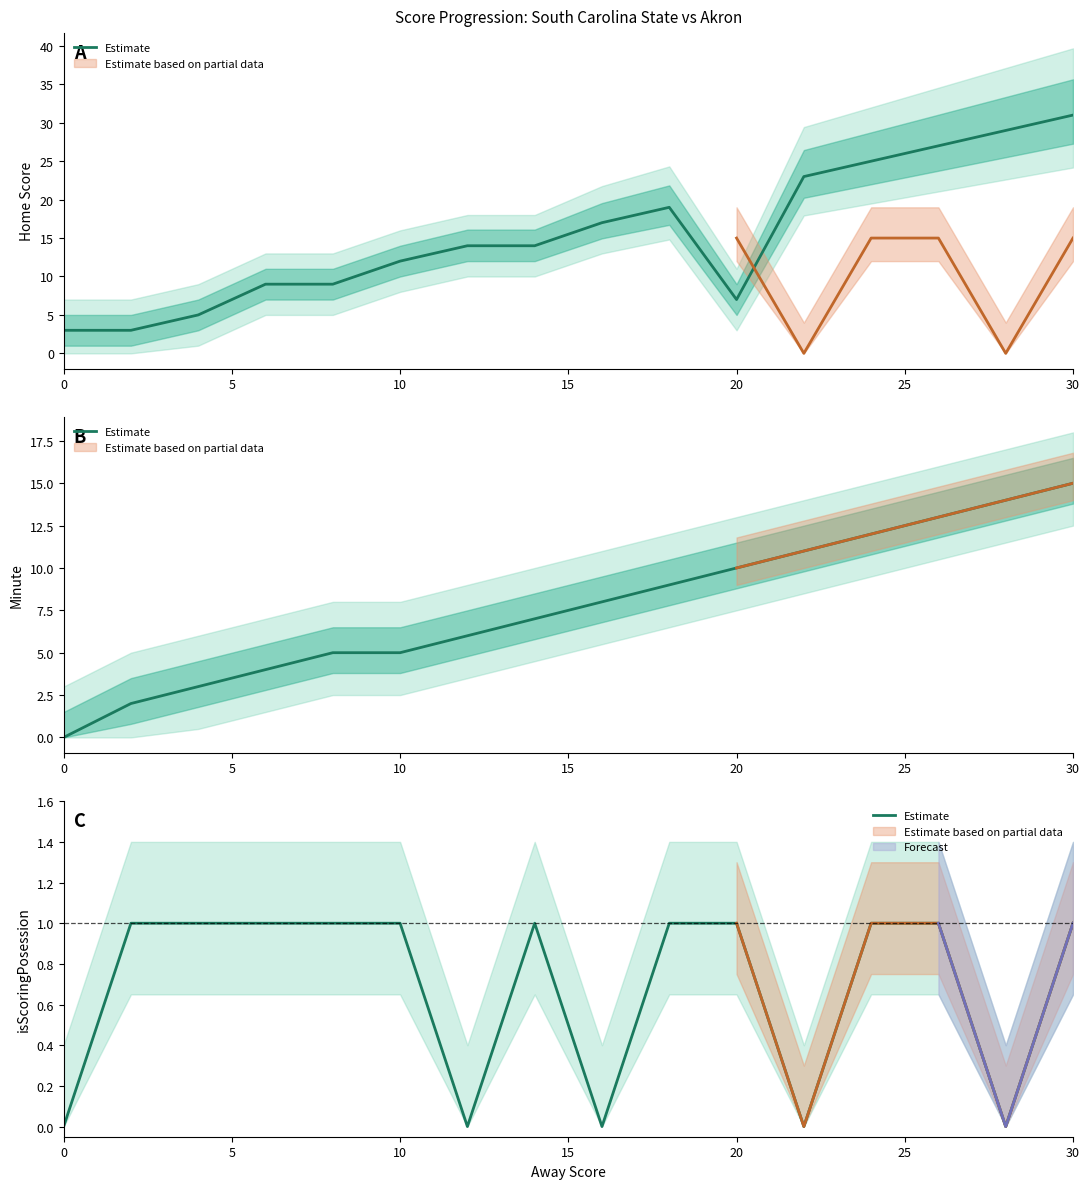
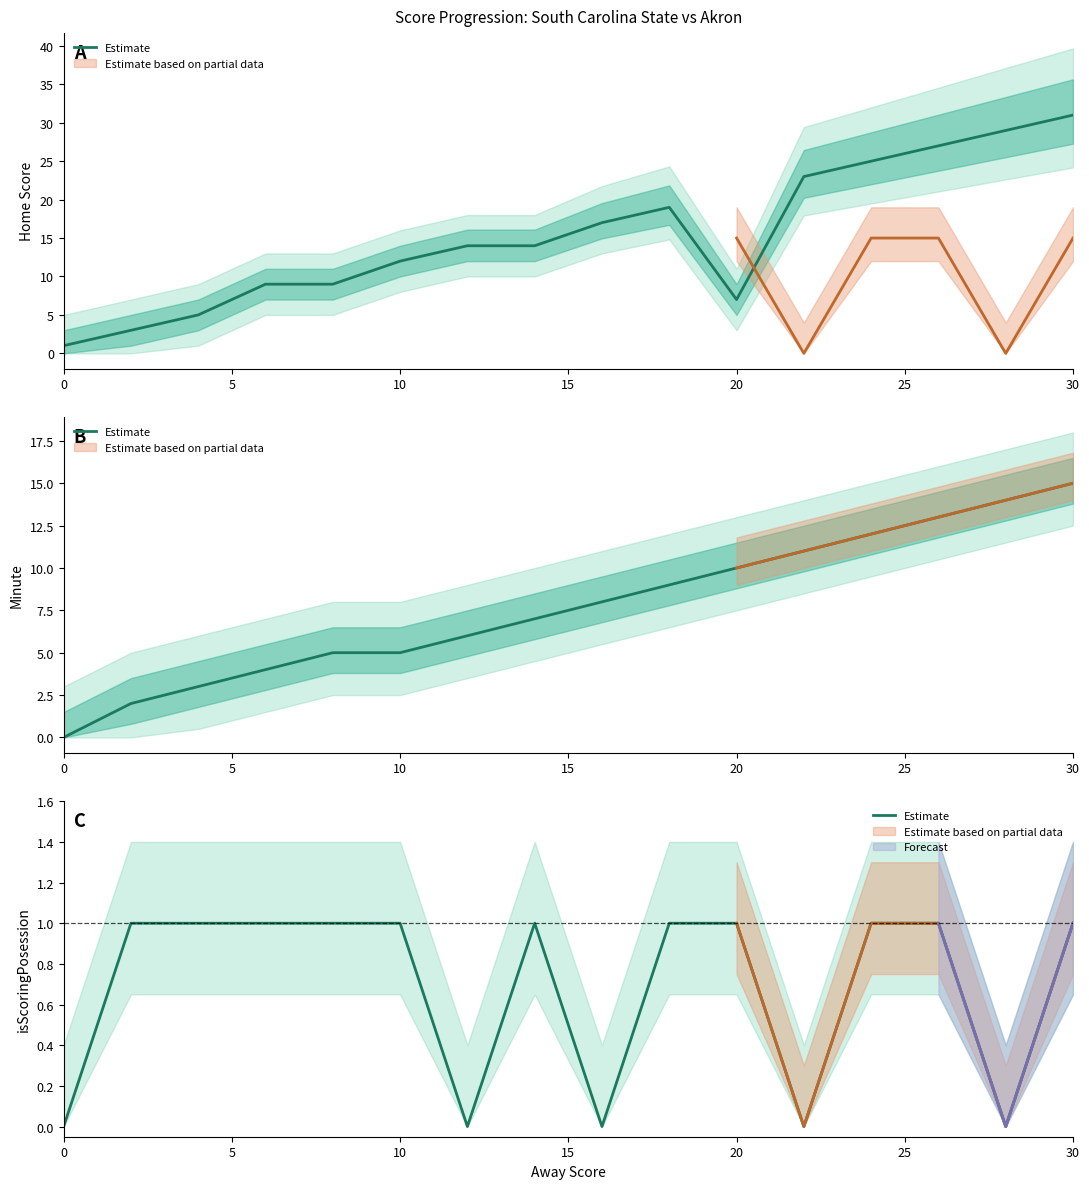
Score Progression: South Carolina State vs Akron, Estimate, 0: 3 -> 1
